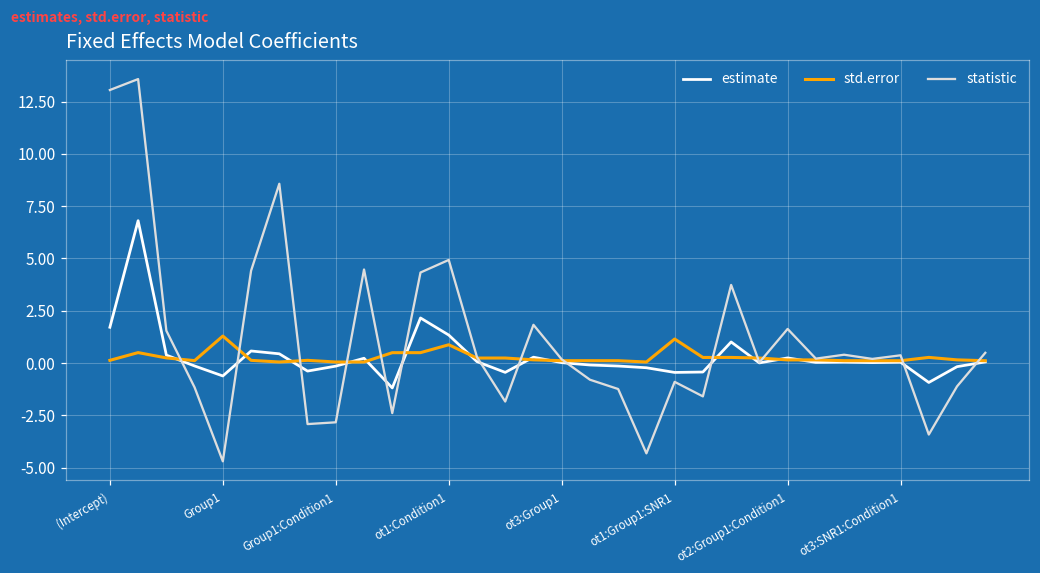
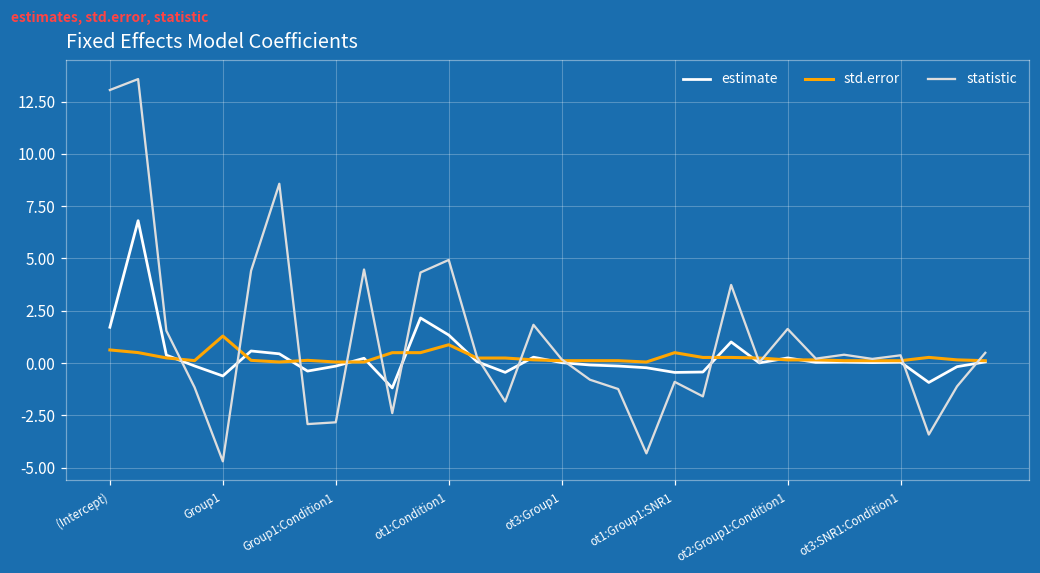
std.error, (Intercept): 0.1 -> 0.6
std.error, ot1:Group1:SNR1: 1.1 -> 0.5
